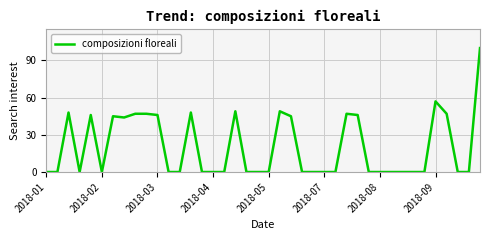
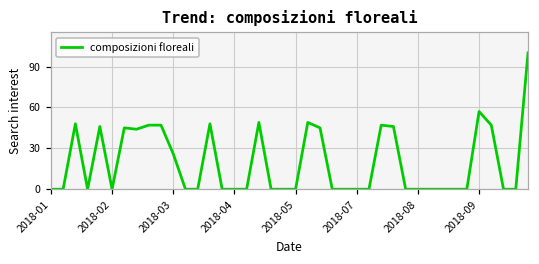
2018-03: 46 -> 26
